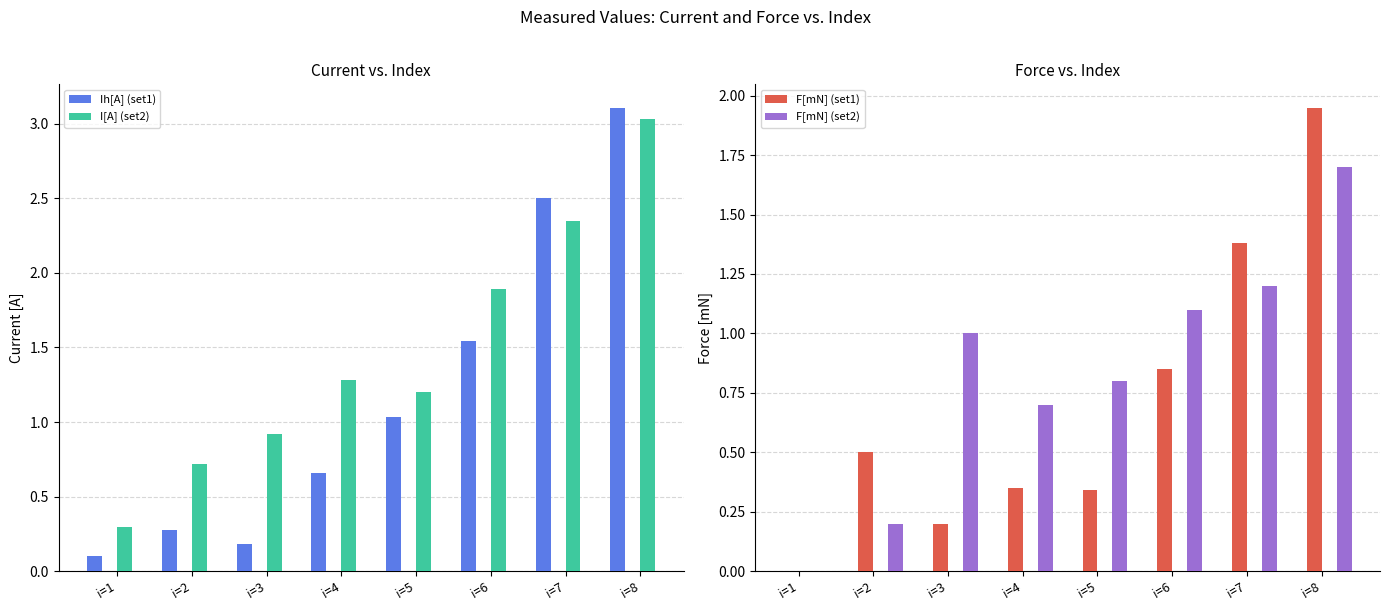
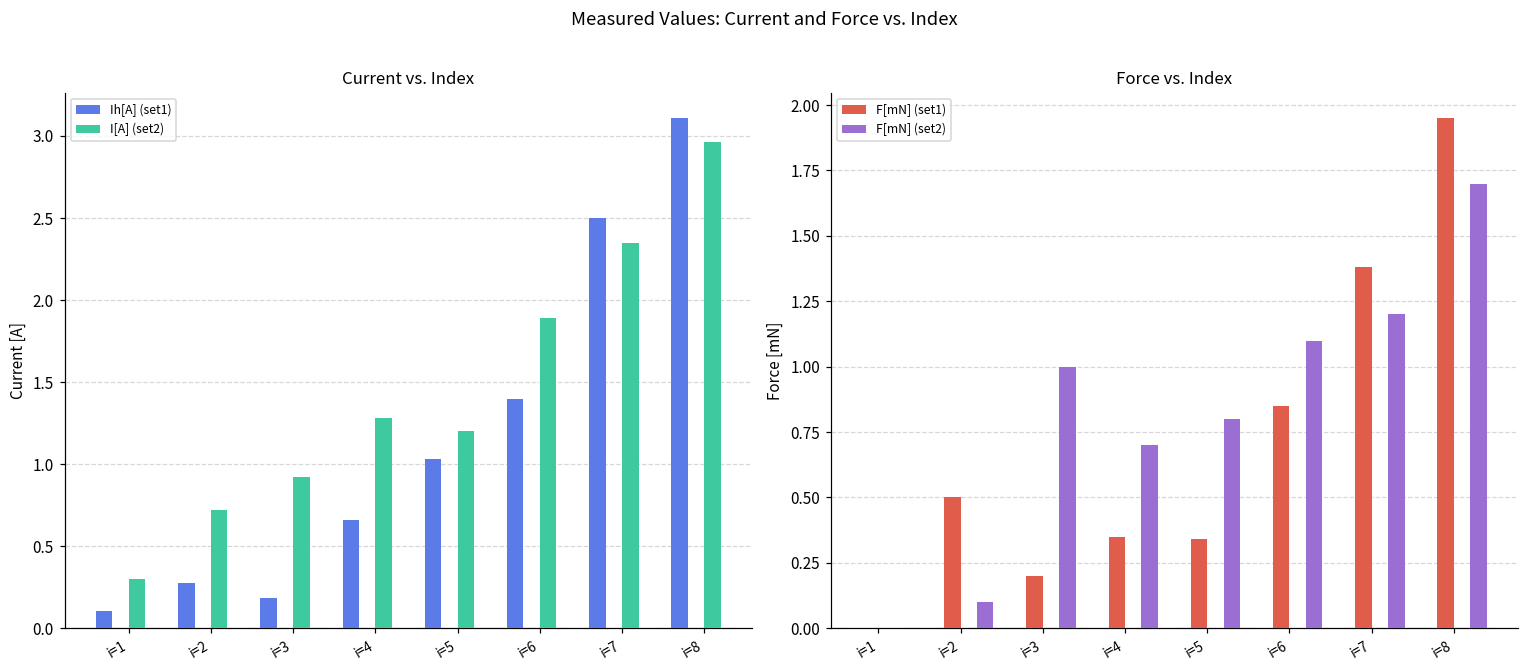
Current vs. Index, Ih[A] (set1), i=6: 1.54 -> 1.40
Current vs. Index, I[A] (set2), i=8: 3.03 -> 2.96
Force vs. Index, F[mN] (set2), i=2: 0.2 -> 0.1
